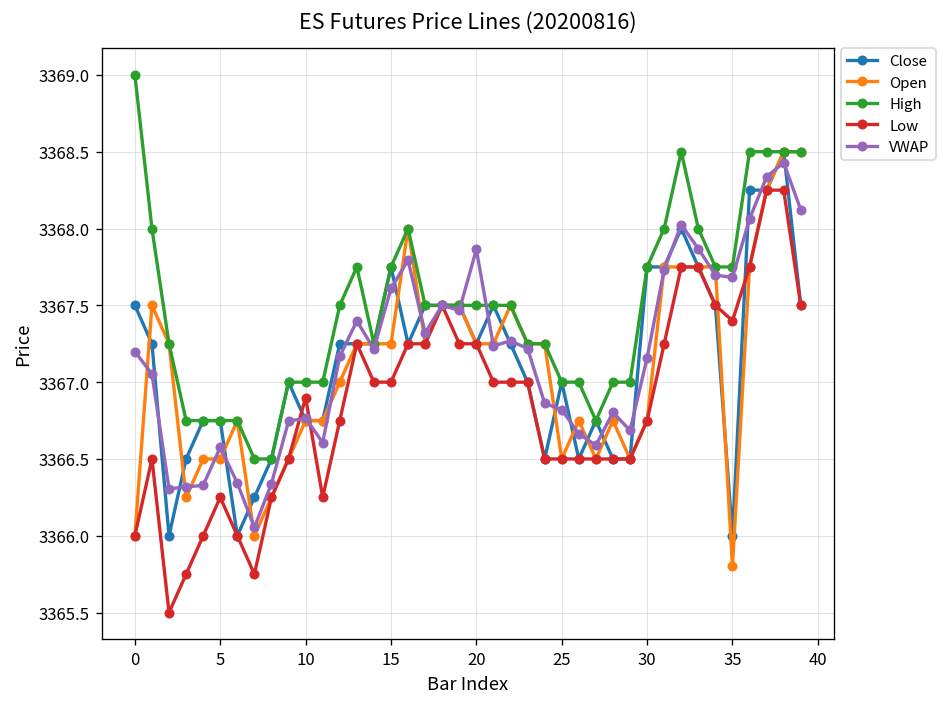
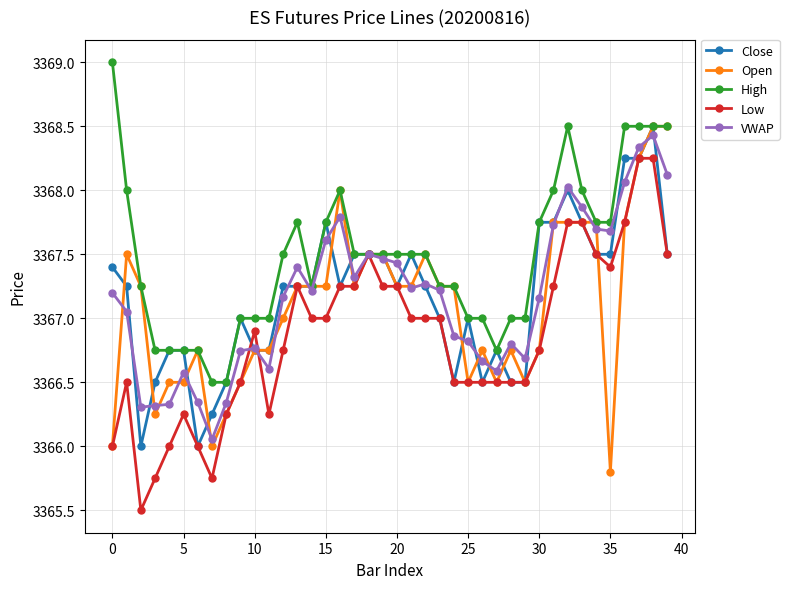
Close, 0: 3367.5 -> 3367.4
VWAP, 20: 3367.86 -> 3367.43
Close, 35: 3366.0 -> 3367.5
